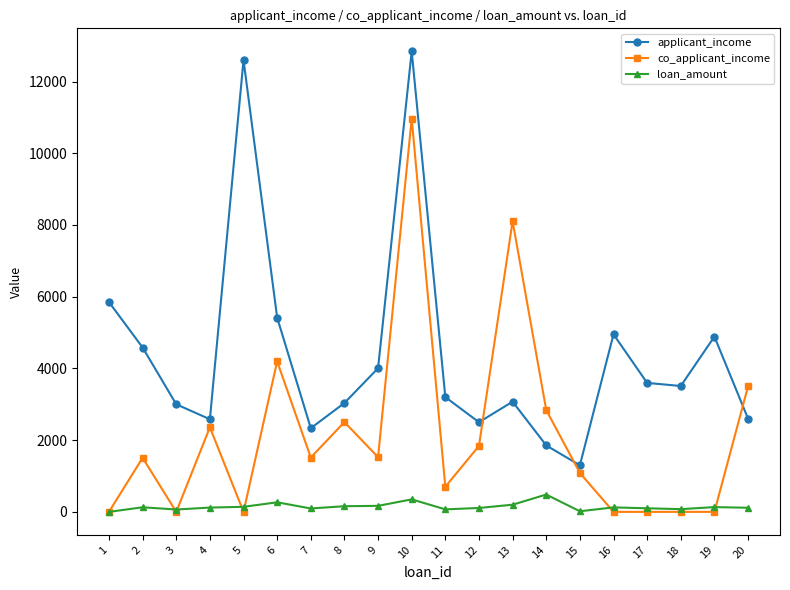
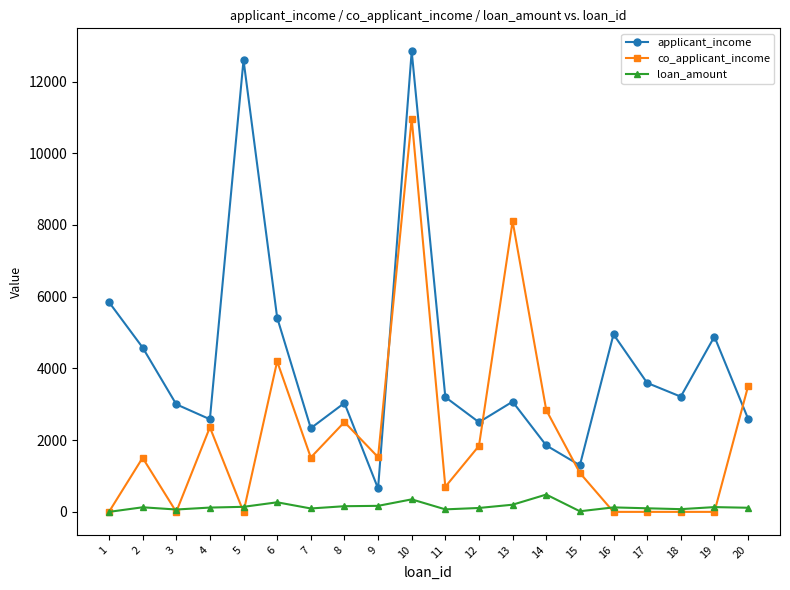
applicant_income, 9: 4000 -> 700
applicant_income, 18: 3500 -> 3200
